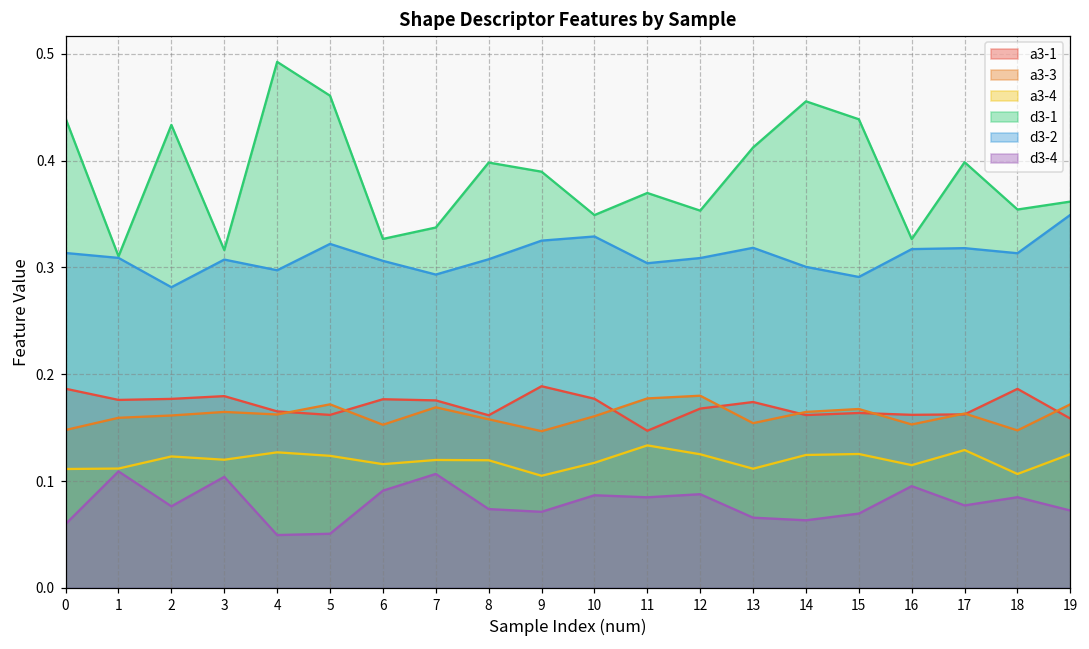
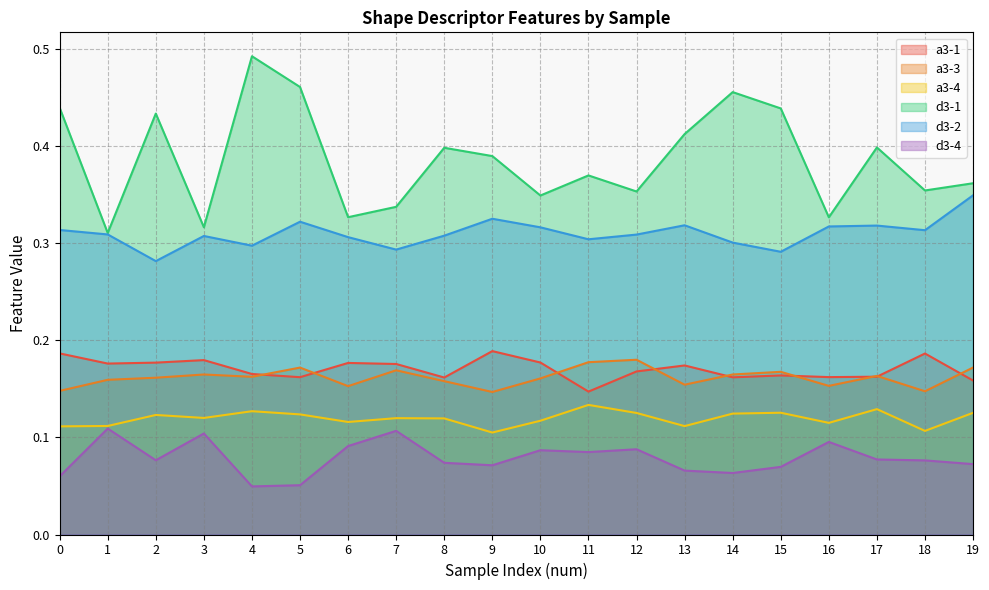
d3-2, 10: 0.33 -> 0.32
d3-4, 18: 0.085 -> 0.076
